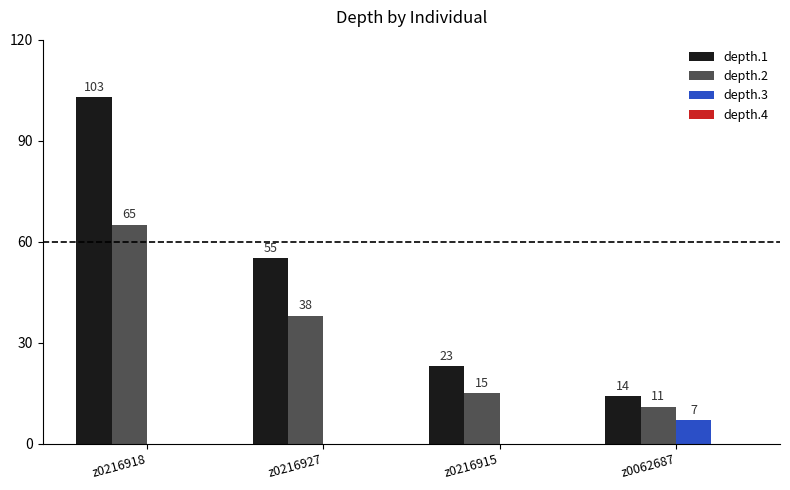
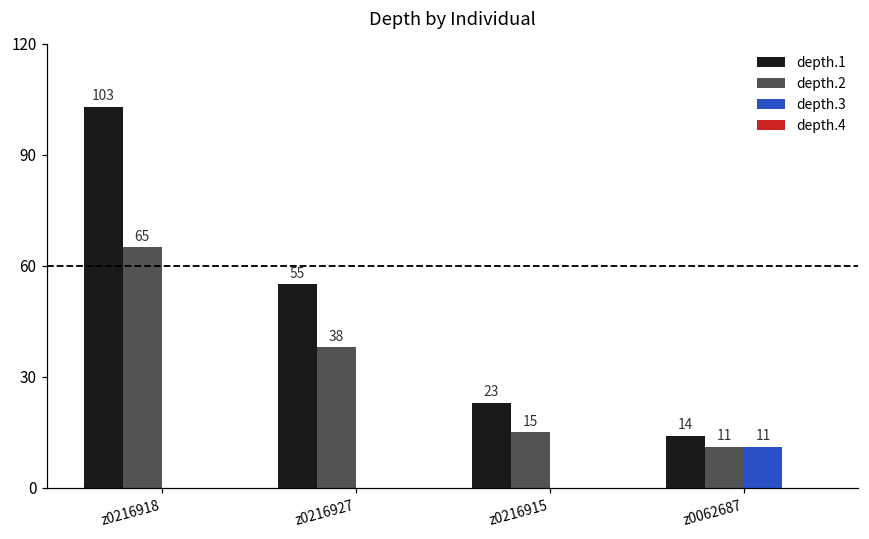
depth.3, z0062687: 7 -> 11
